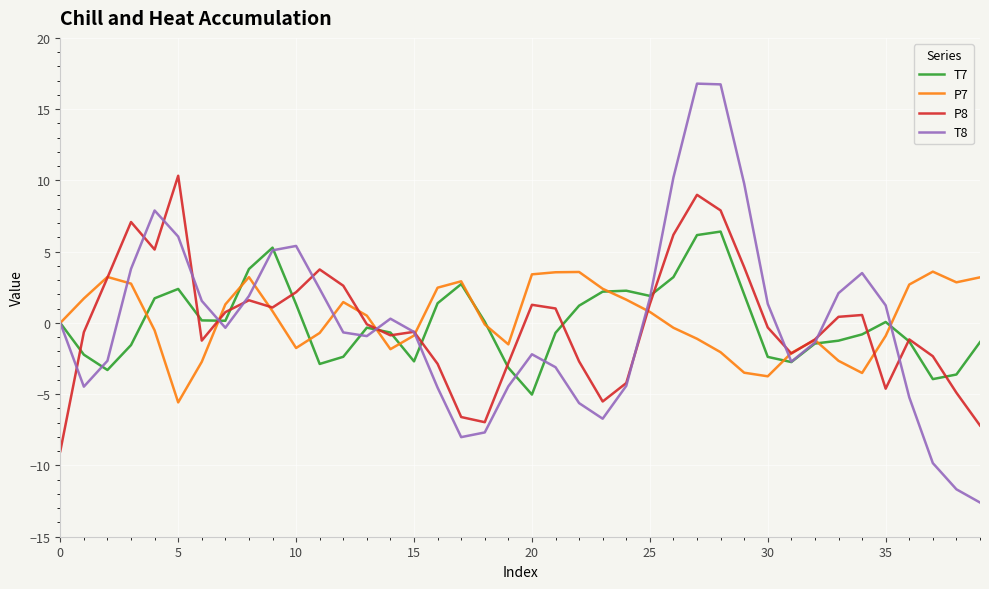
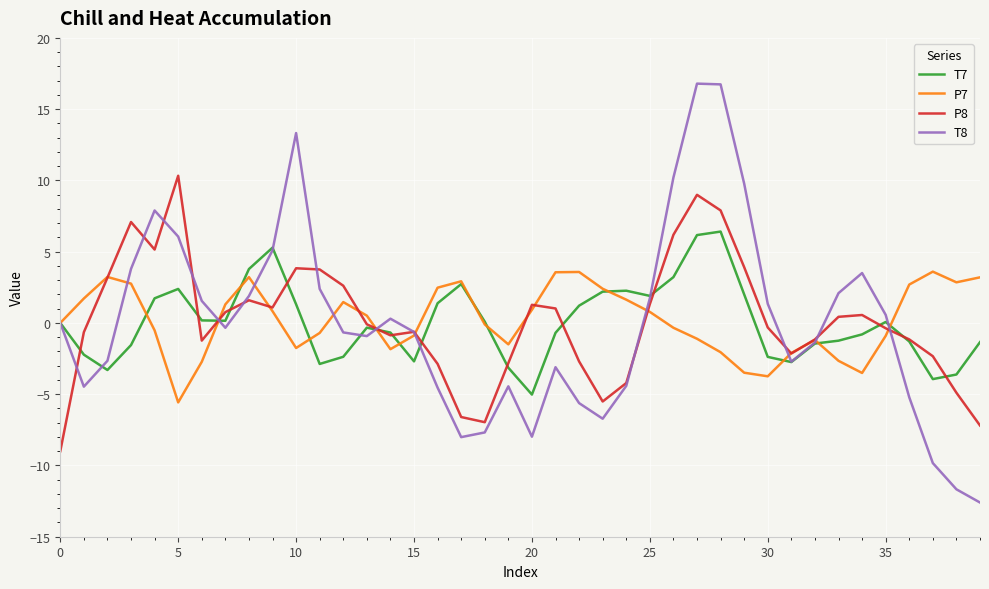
P8, 10: 2.2 -> 3.8
T8, 10: 5.4 -> 13.3
P7, 20: 3.4 -> 0.9
T8, 20: -2.2 -> -8.0
P8, 35: -4.6 -> -0.4
T8, 35: 1.2 -> 0.6
